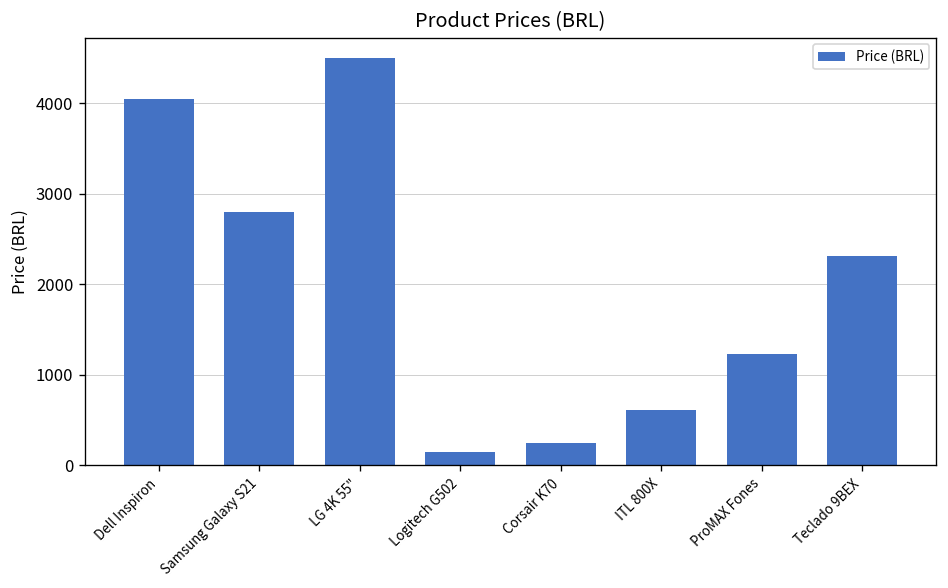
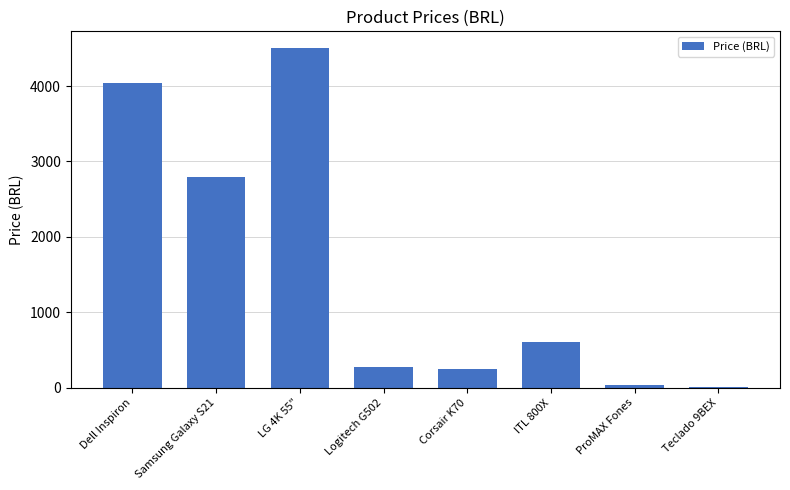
Logitech G502: 200 -> 300
ProMAX Fones: 1200 -> 0
Teclado 9BEX: 2300 -> 0
